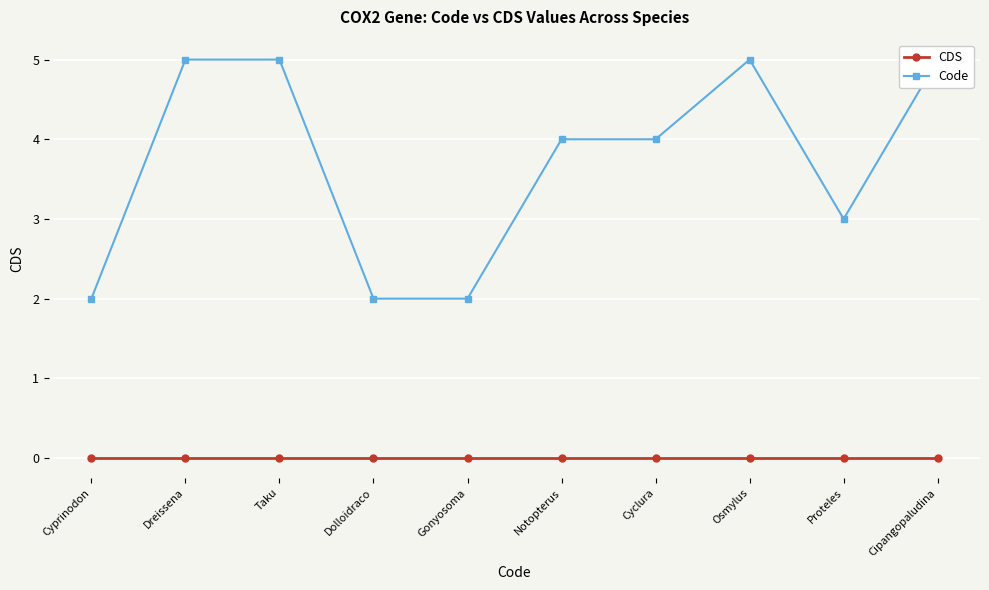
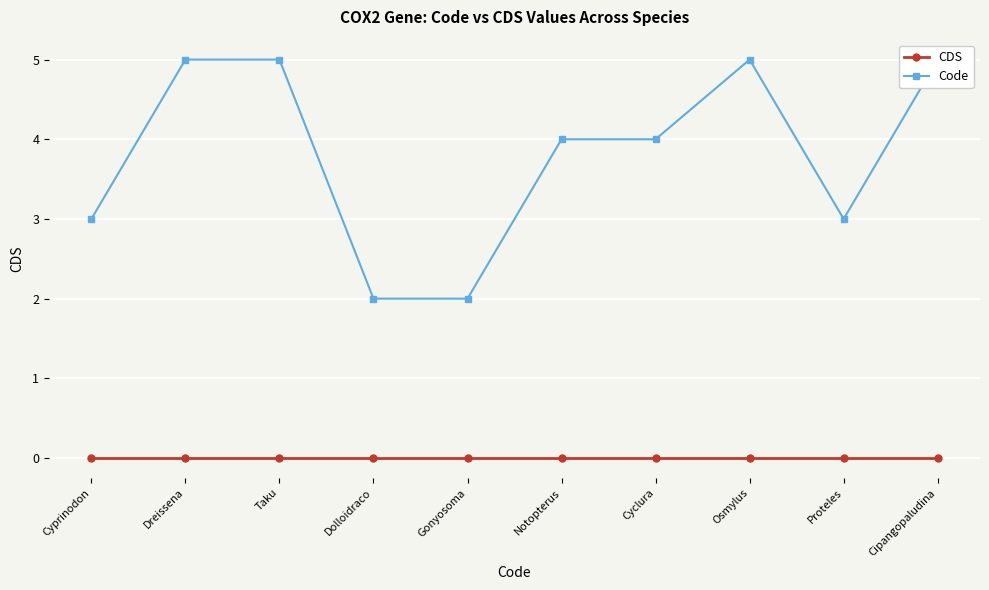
Code, Cyprinodon: 2 -> 3
